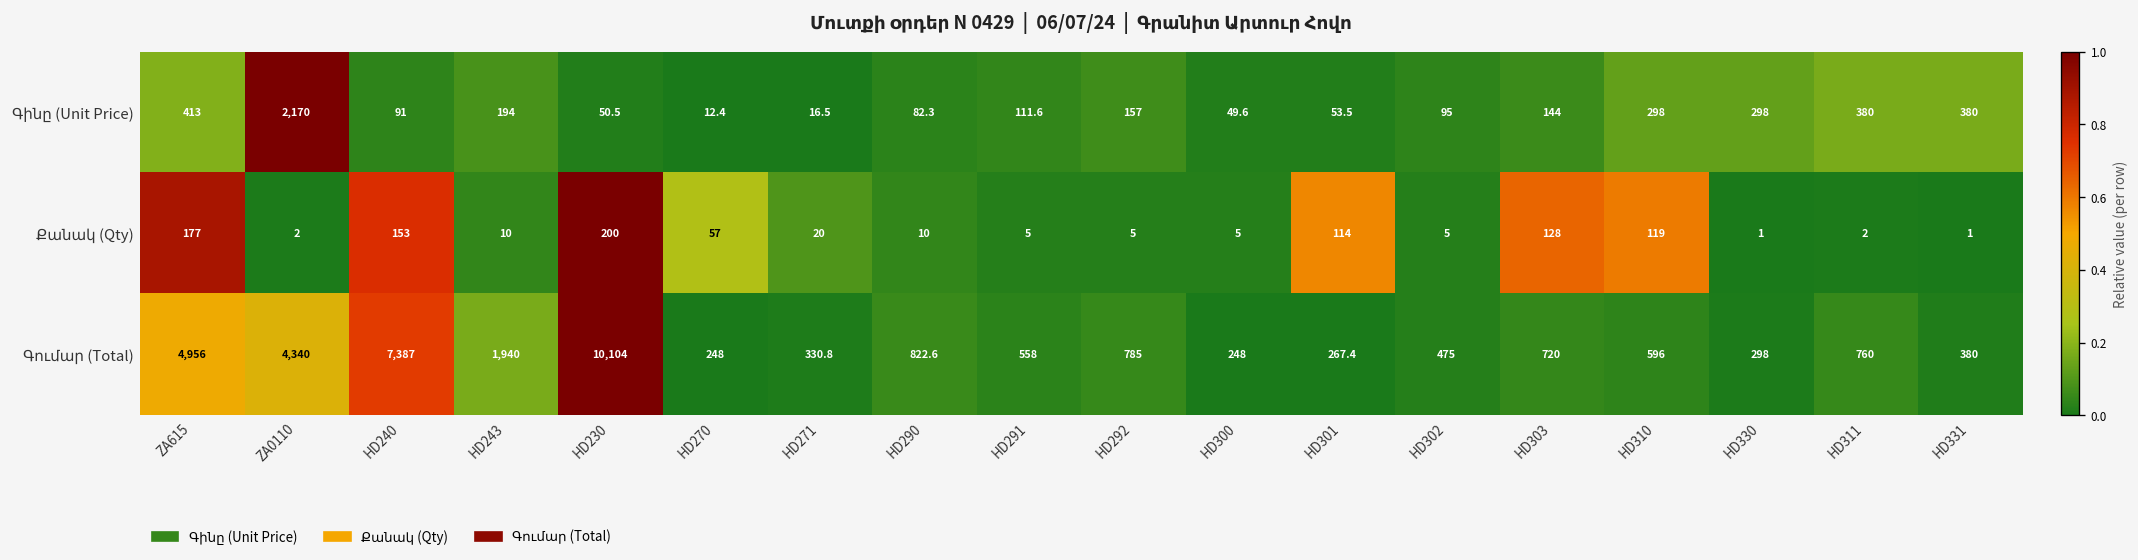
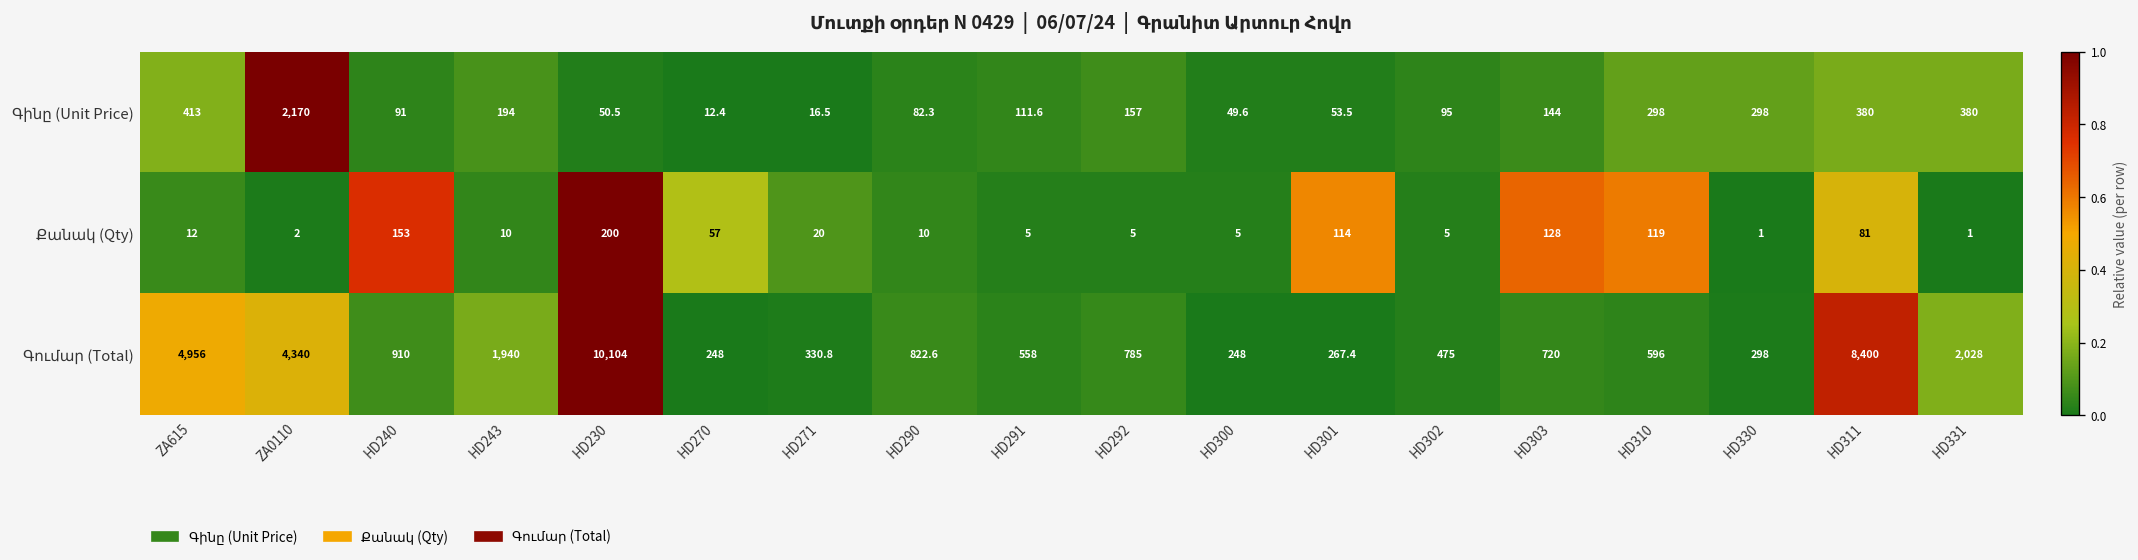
Քանակ (Qty), ZA615: 177 -> 12
Քանակ (Qty), HD311: 2 -> 81
Գումար (Total), HD240: 7,387 -> 910
Գումար (Total), HD311: 760 -> 8,400
Գումար (Total), HD331: 380 -> 2,028
